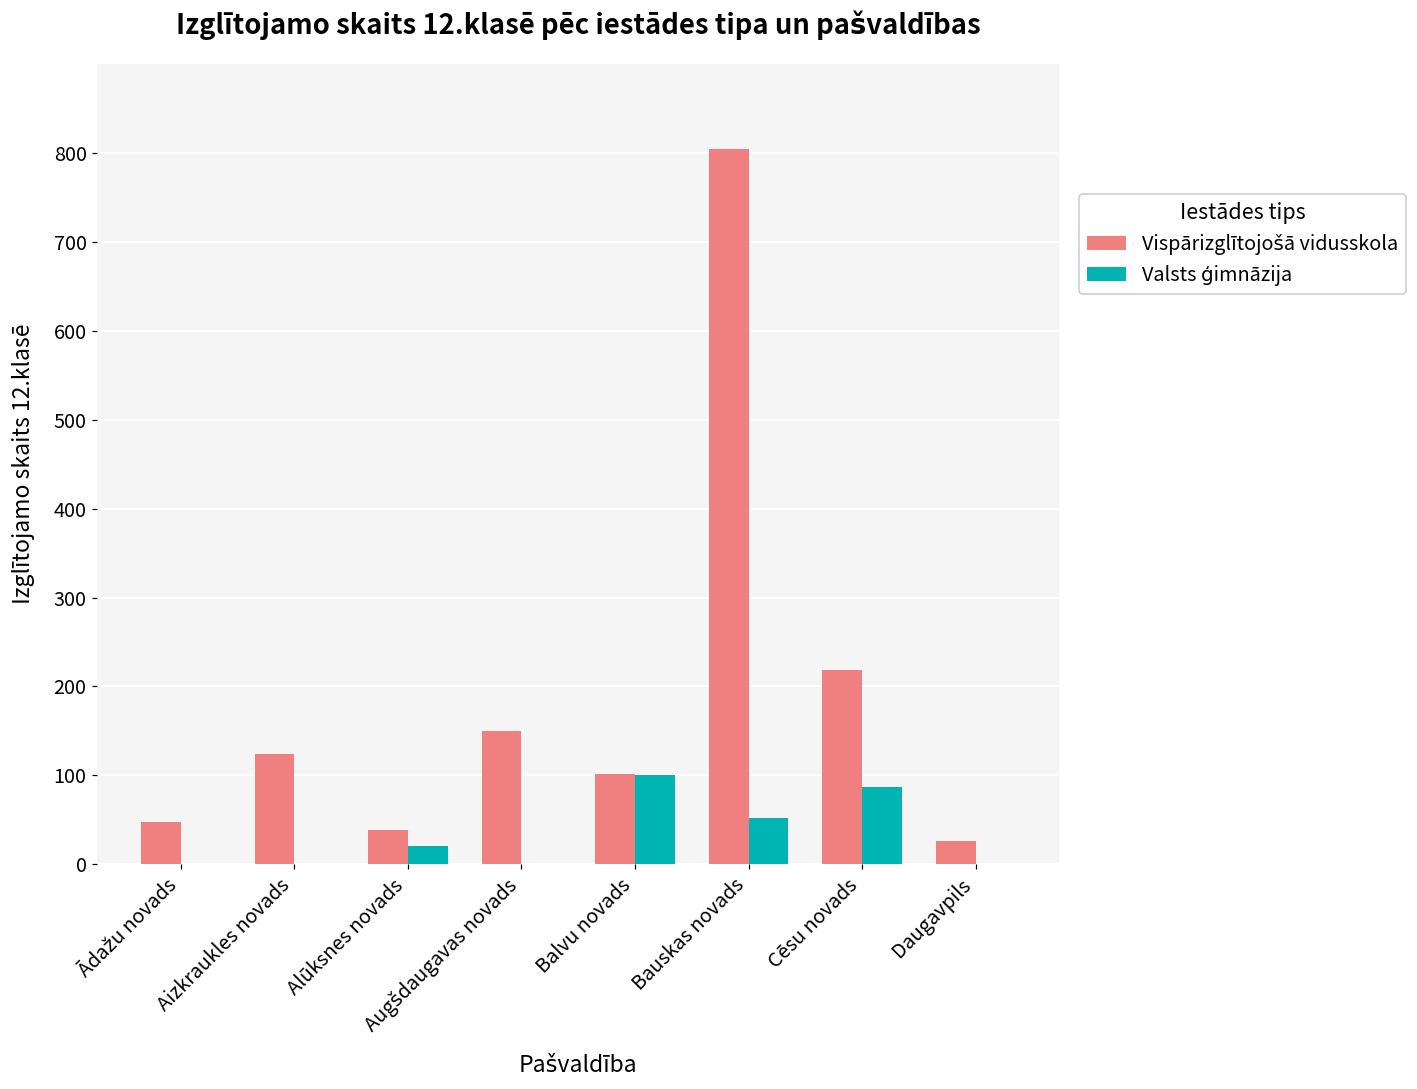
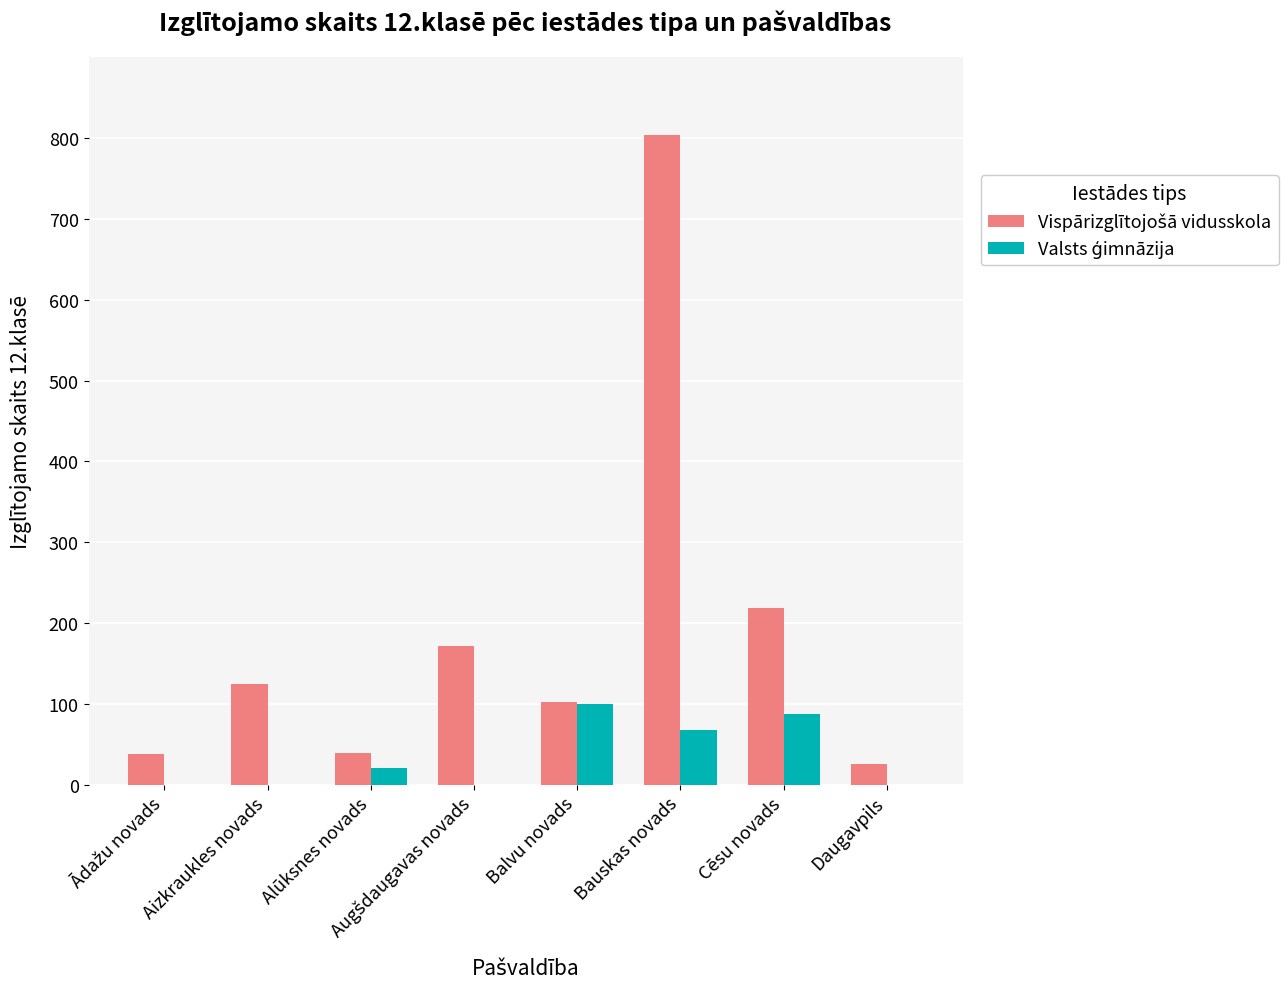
Vispārizglītojošā vidusskola, Ādažu novads: 50 -> 40
Vispārizglītojošā vidusskola, Augšdaugavas novads: 150 -> 170
Valsts ģimnāzija, Bauskas novads: 50 -> 70
